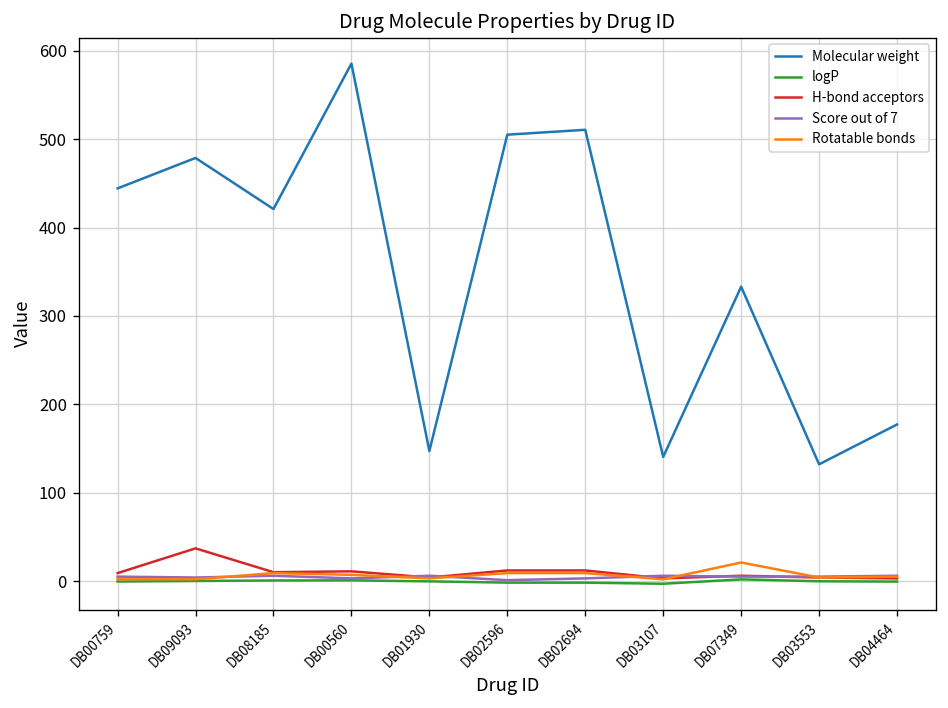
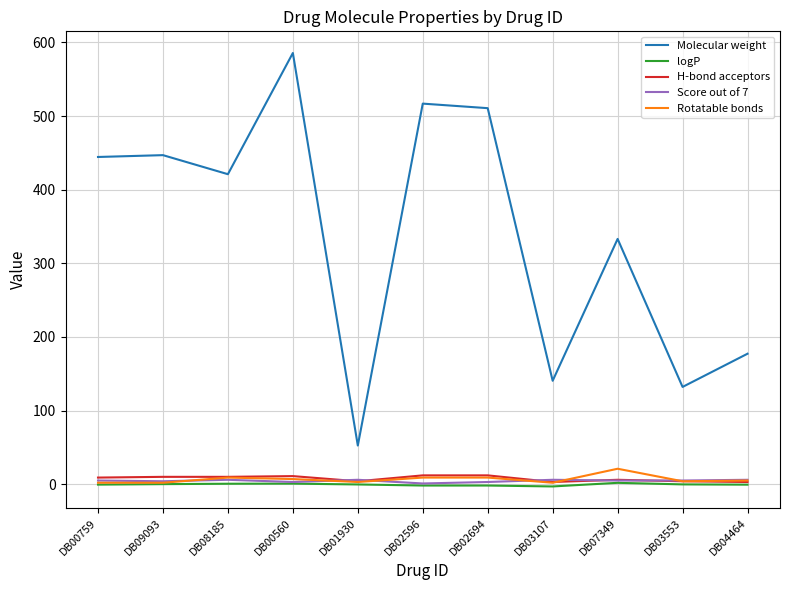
Molecular weight, DB09093: 480 -> 450
H-bond acceptors, DB09093: 40 -> 10
Molecular weight, DB01930: 150 -> 50
Molecular weight, DB02596: 510 -> 520
